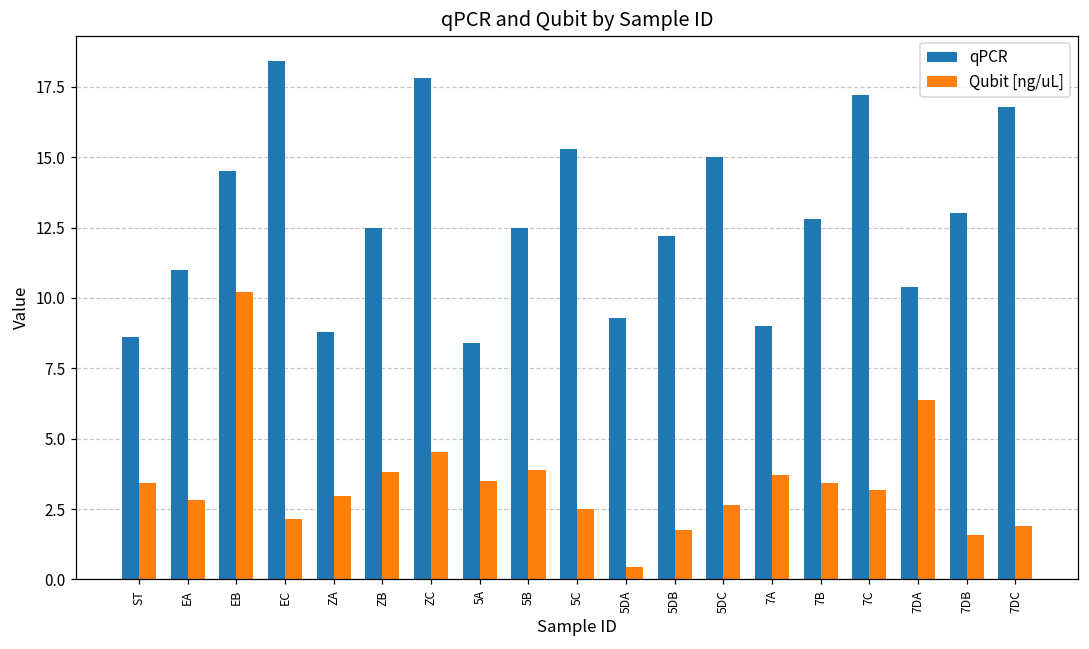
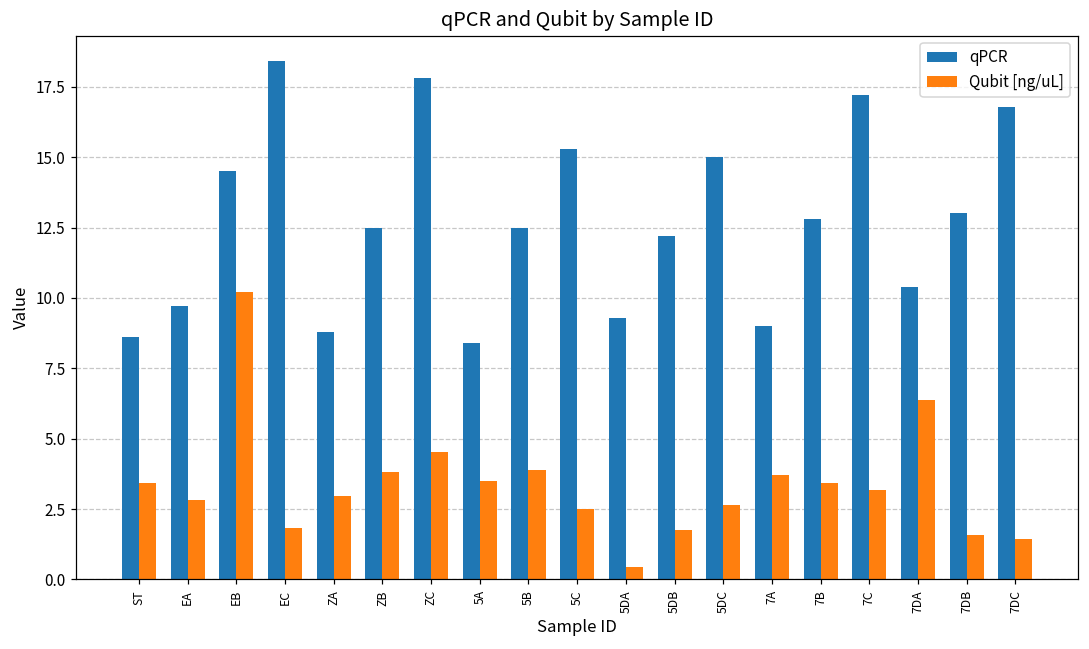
qPCR, EA: 11.0 -> 9.7
Qubit [ng/uL], EC: 2.2 -> 1.8
Qubit [ng/uL], 7DC: 1.9 -> 1.5
